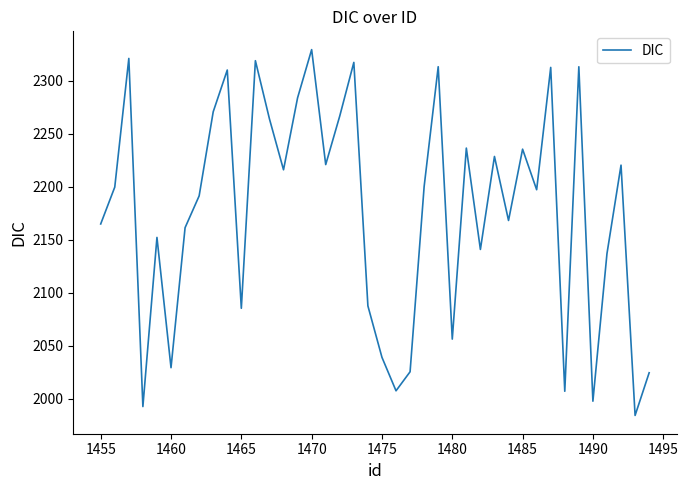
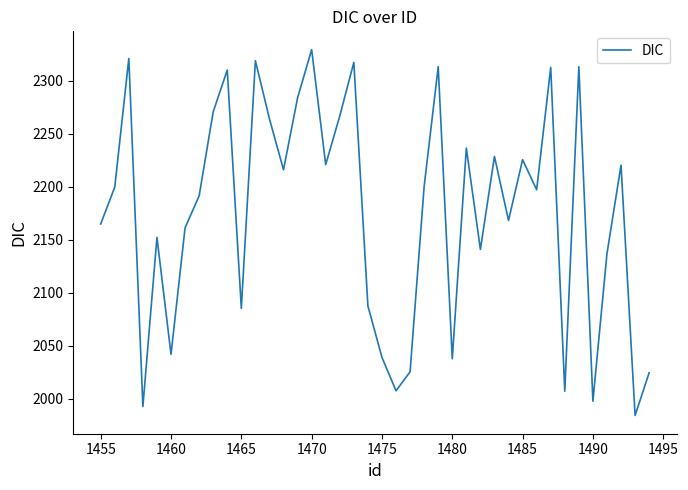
1460: 2029 -> 2042
1480: 2056 -> 2038
1485: 2235 -> 2226
